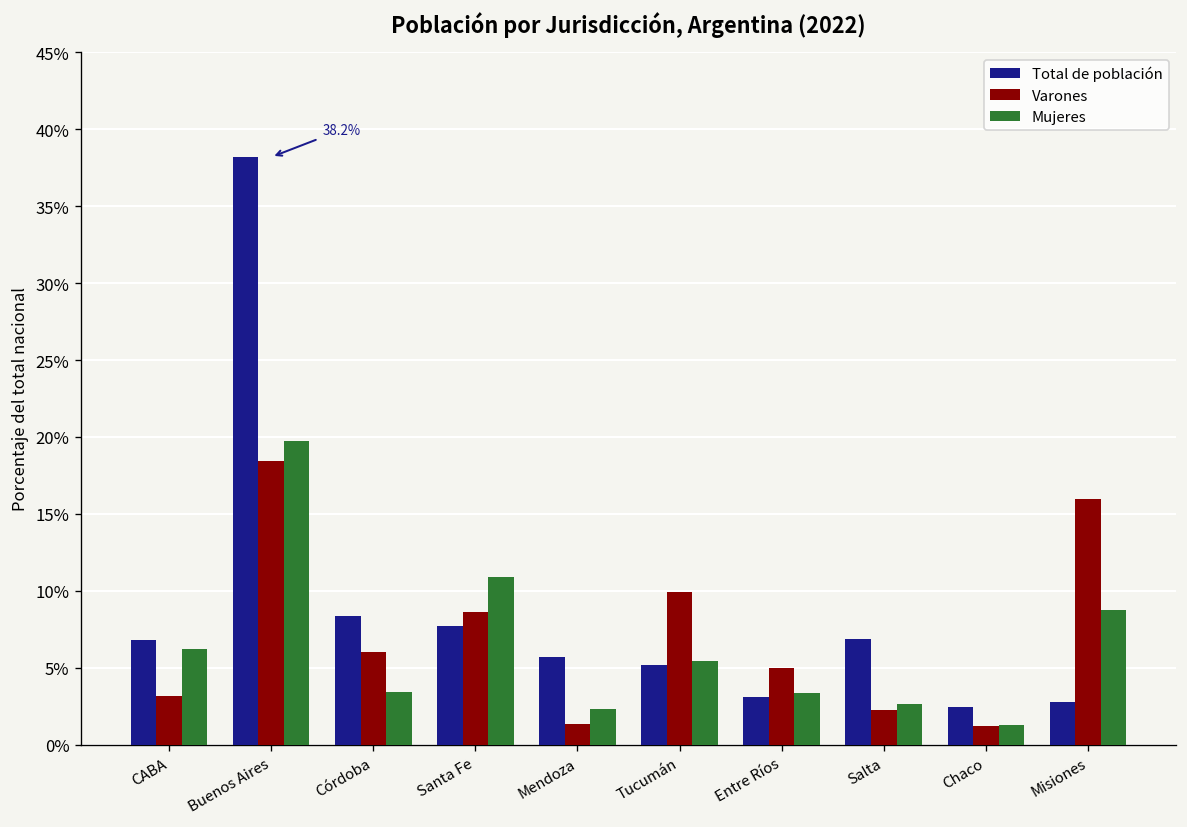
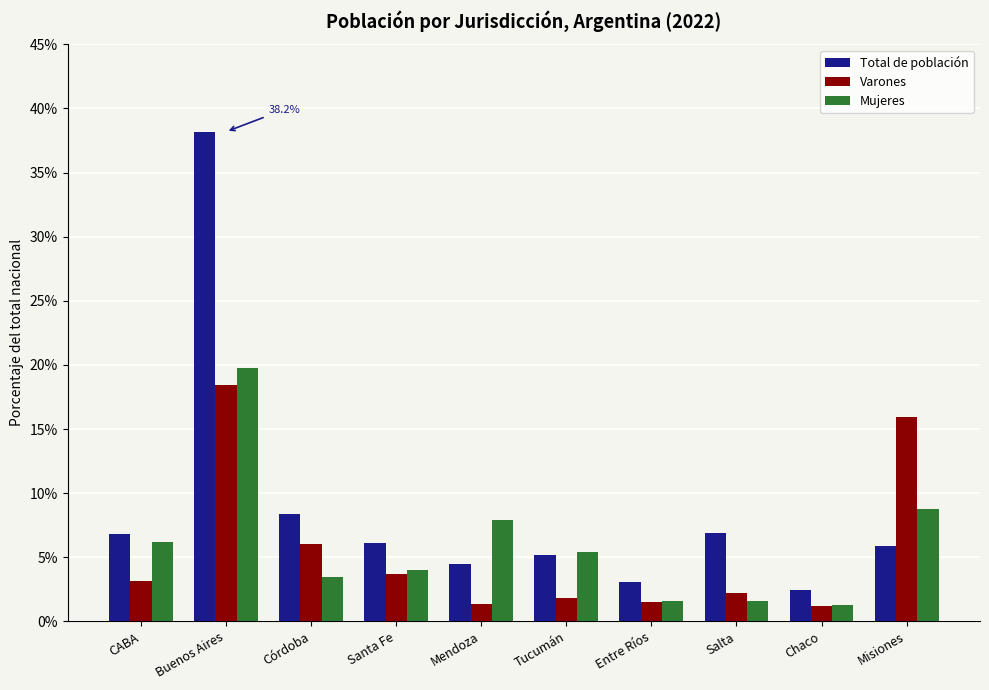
Total de población, Santa Fe: 7.7% -> 6.1%
Varones, Santa Fe: 8.7% -> 3.7%
Mujeres, Santa Fe: 10.9% -> 4.0%
Total de población, Mendoza: 5.7% -> 4.5%
Mujeres, Mendoza: 2.3% -> 7.9%
Varones, Tucumán: 9.9% -> 1.8%
Varones, Entre Ríos: 5.0% -> 1.5%
Mujeres, Entre Ríos: 3.3% -> 1.6%
Mujeres, Salta: 2.7% -> 1.6%
Total de población, Misiones: 2.8% -> 5.9%
